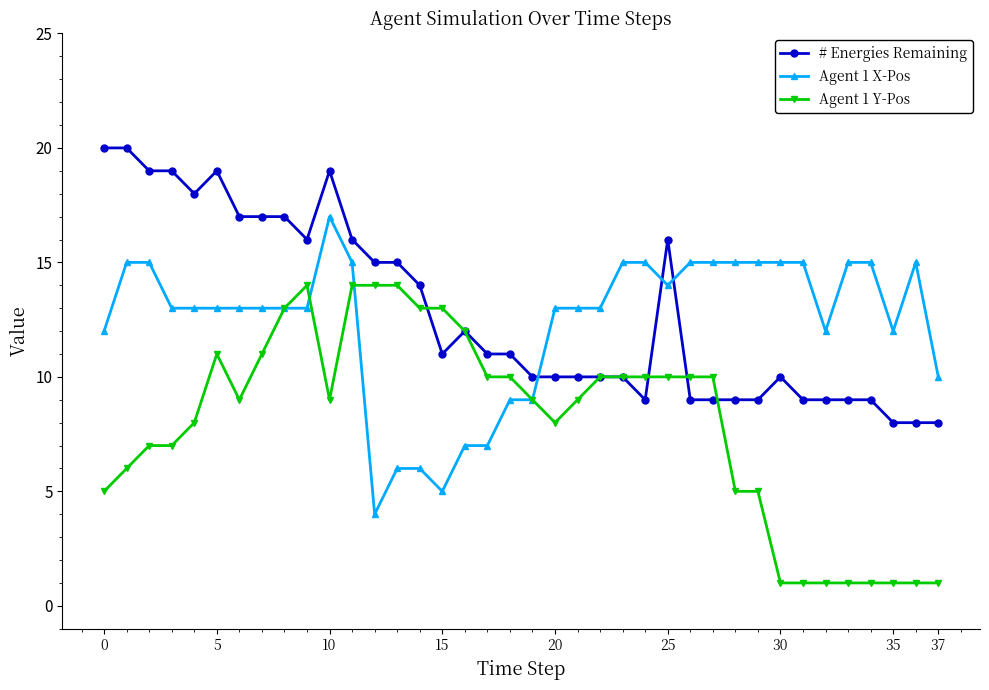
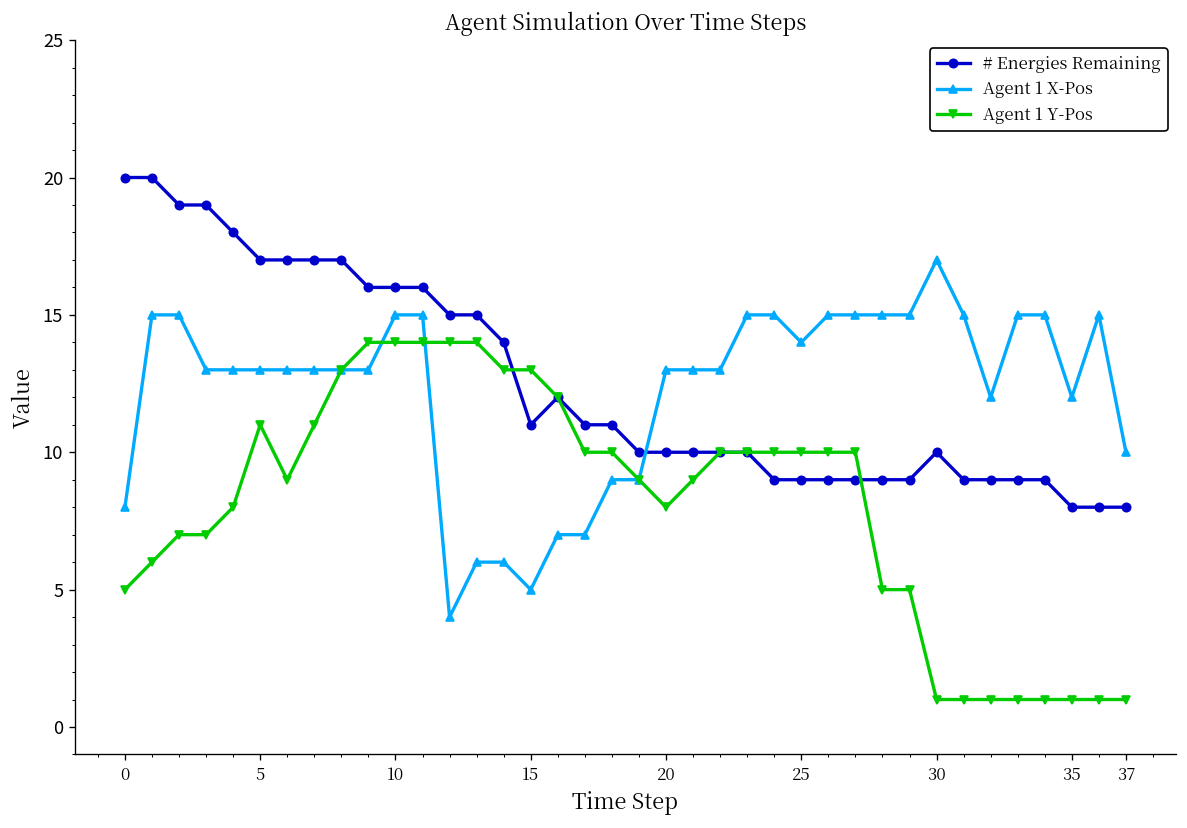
Agent 1 X-Pos, 0: 12 -> 8
# Energies Remaining, 5: 19 -> 17
# Energies Remaining, 10: 19 -> 16
Agent 1 X-Pos, 10: 17 -> 15
Agent 1 Y-Pos, 10: 9 -> 14
# Energies Remaining, 25: 16 -> 9
Agent 1 X-Pos, 30: 15 -> 17
